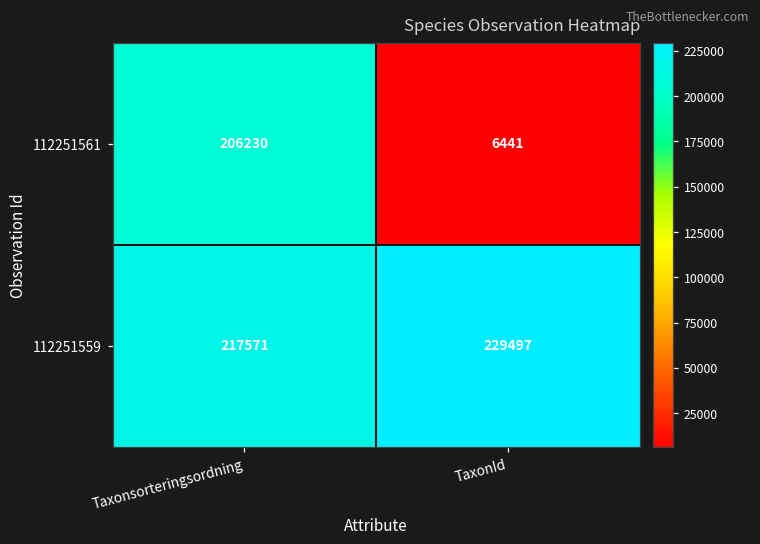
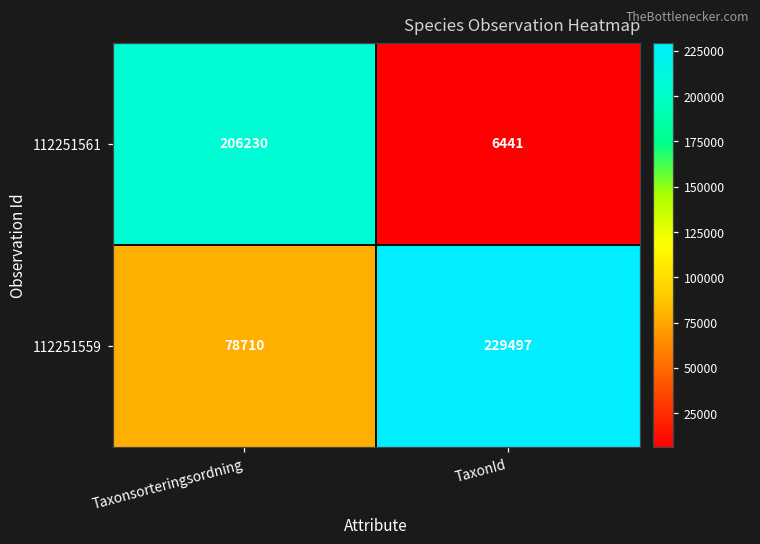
112251559, Taxonsorteringsordning: 217571 -> 78710
